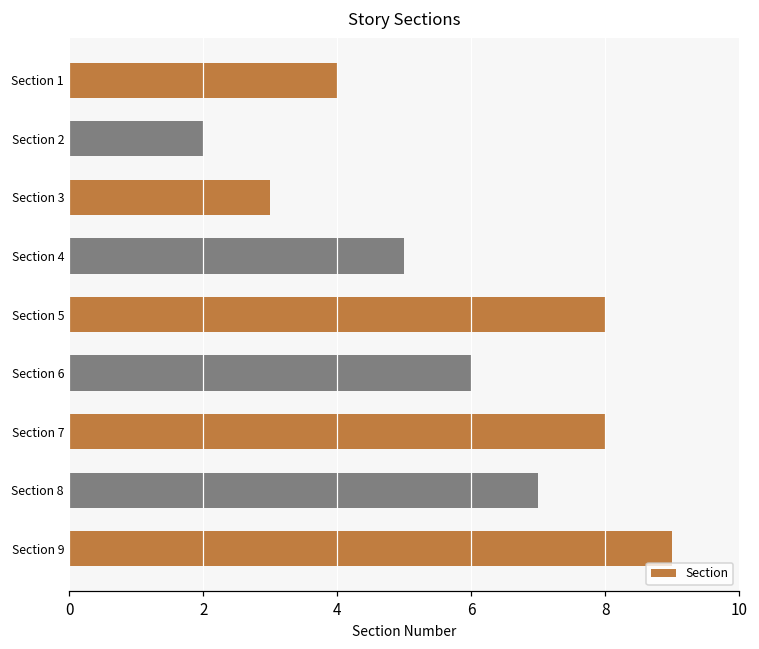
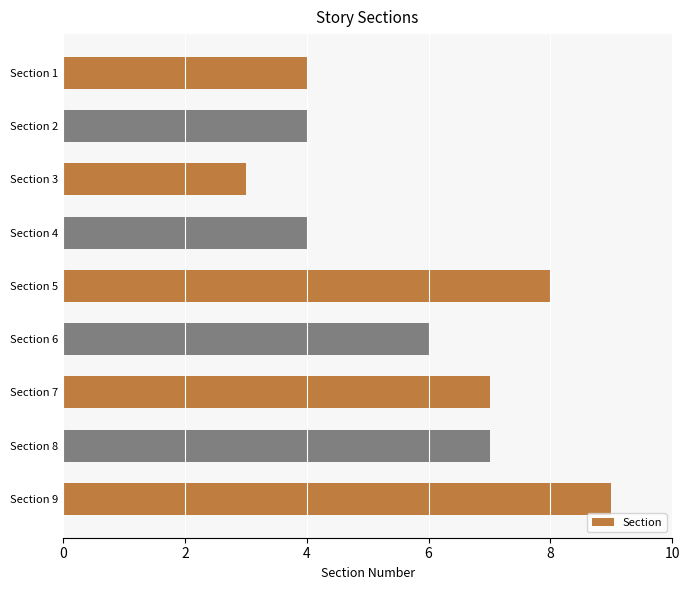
Section 2: 2 -> 4
Section 4: 5 -> 4
Section 7: 8 -> 7
